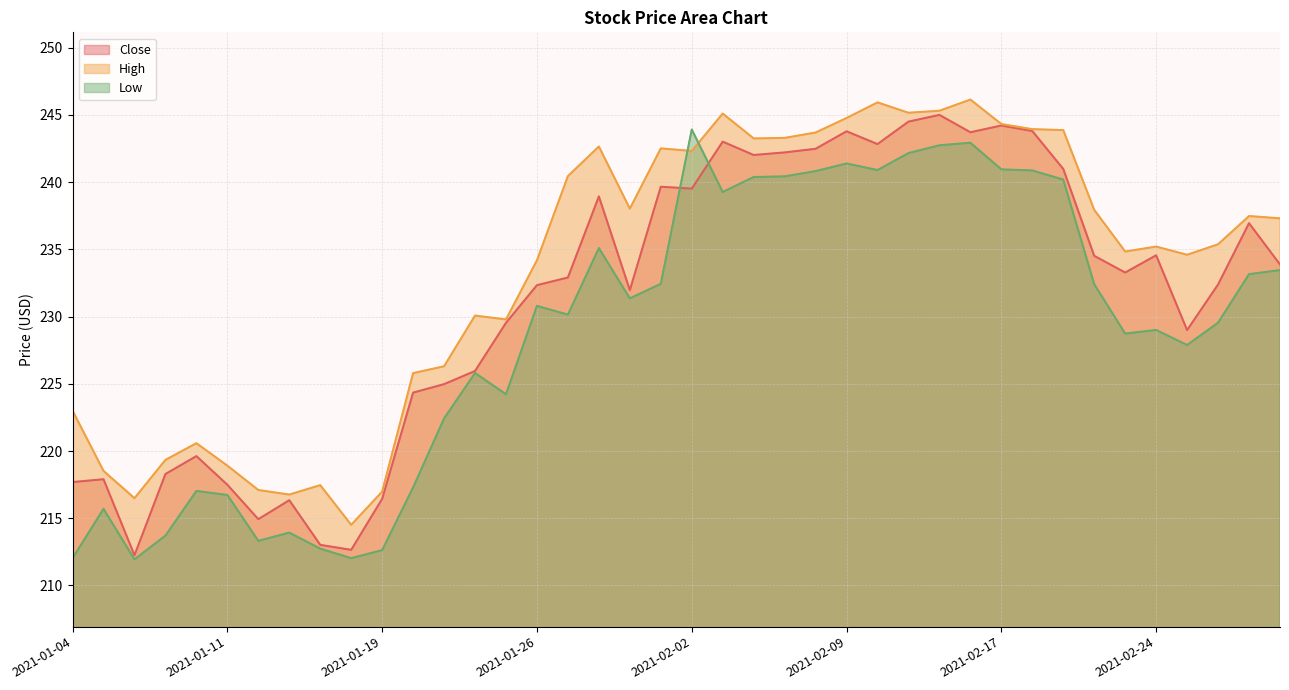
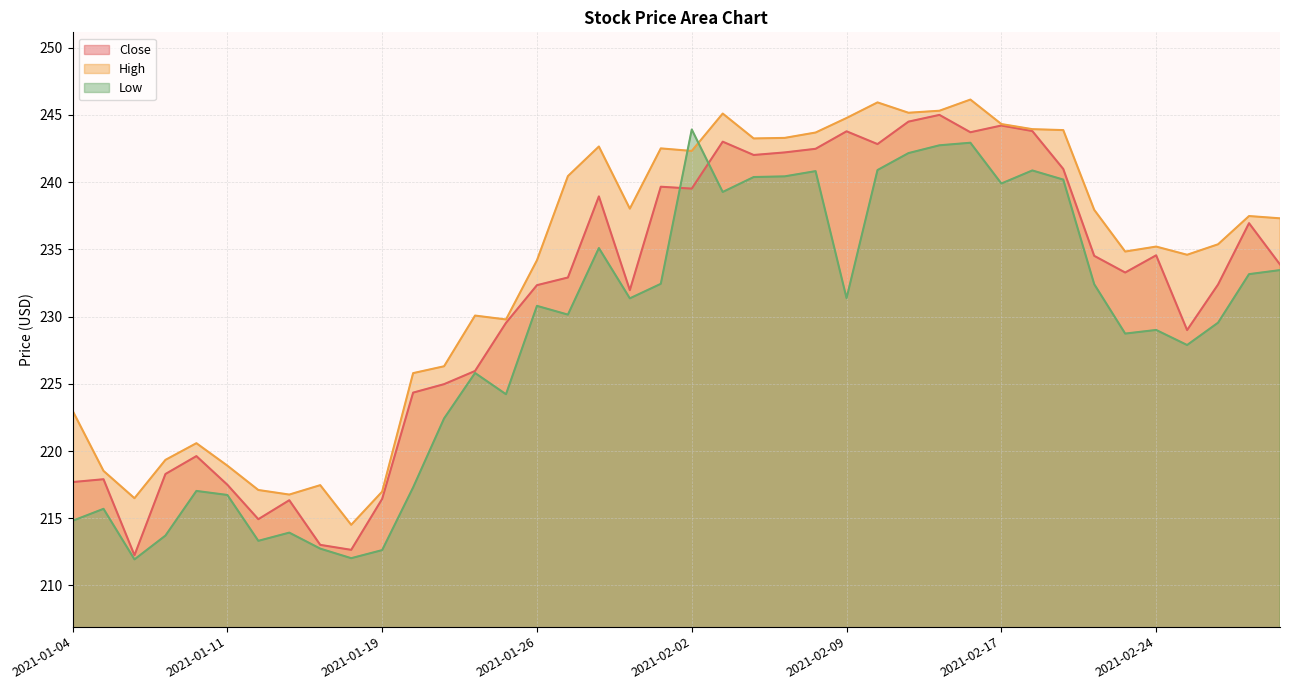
Low, 2021-01-04: 212.0 -> 214.8
Low, 2021-02-09: 241.4 -> 231.4
Low, 2021-02-17: 240.9 -> 239.9
